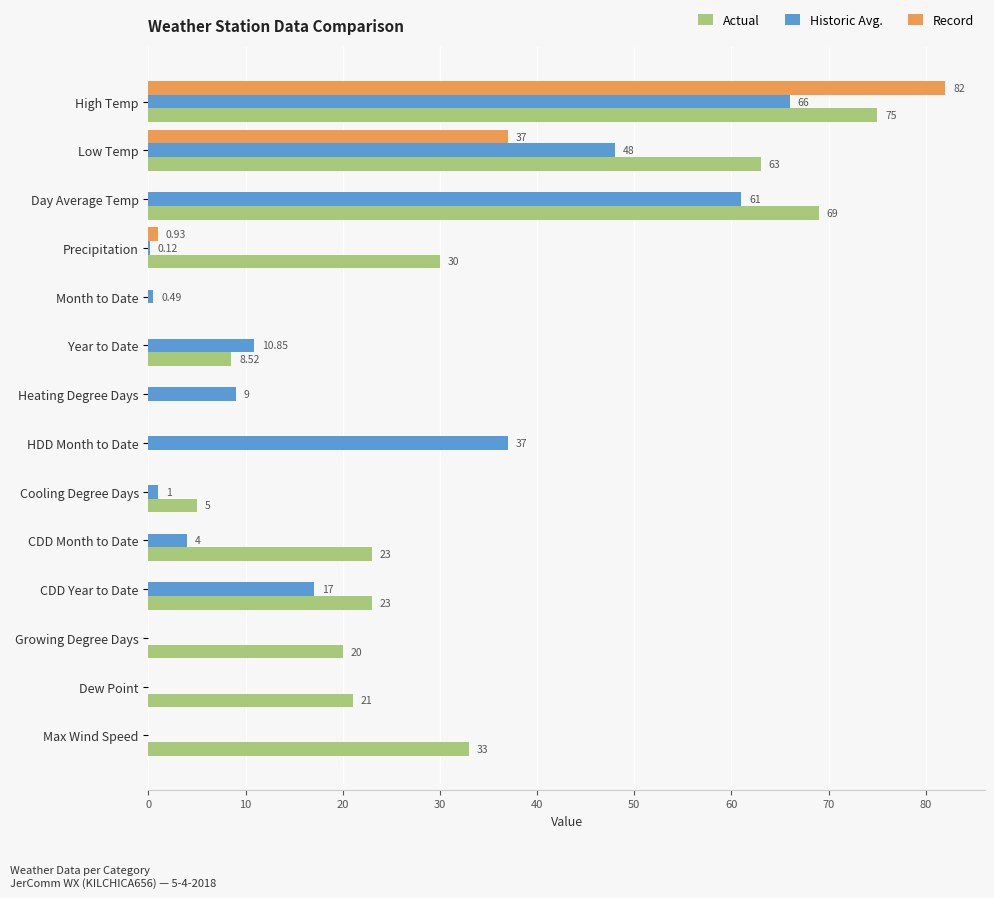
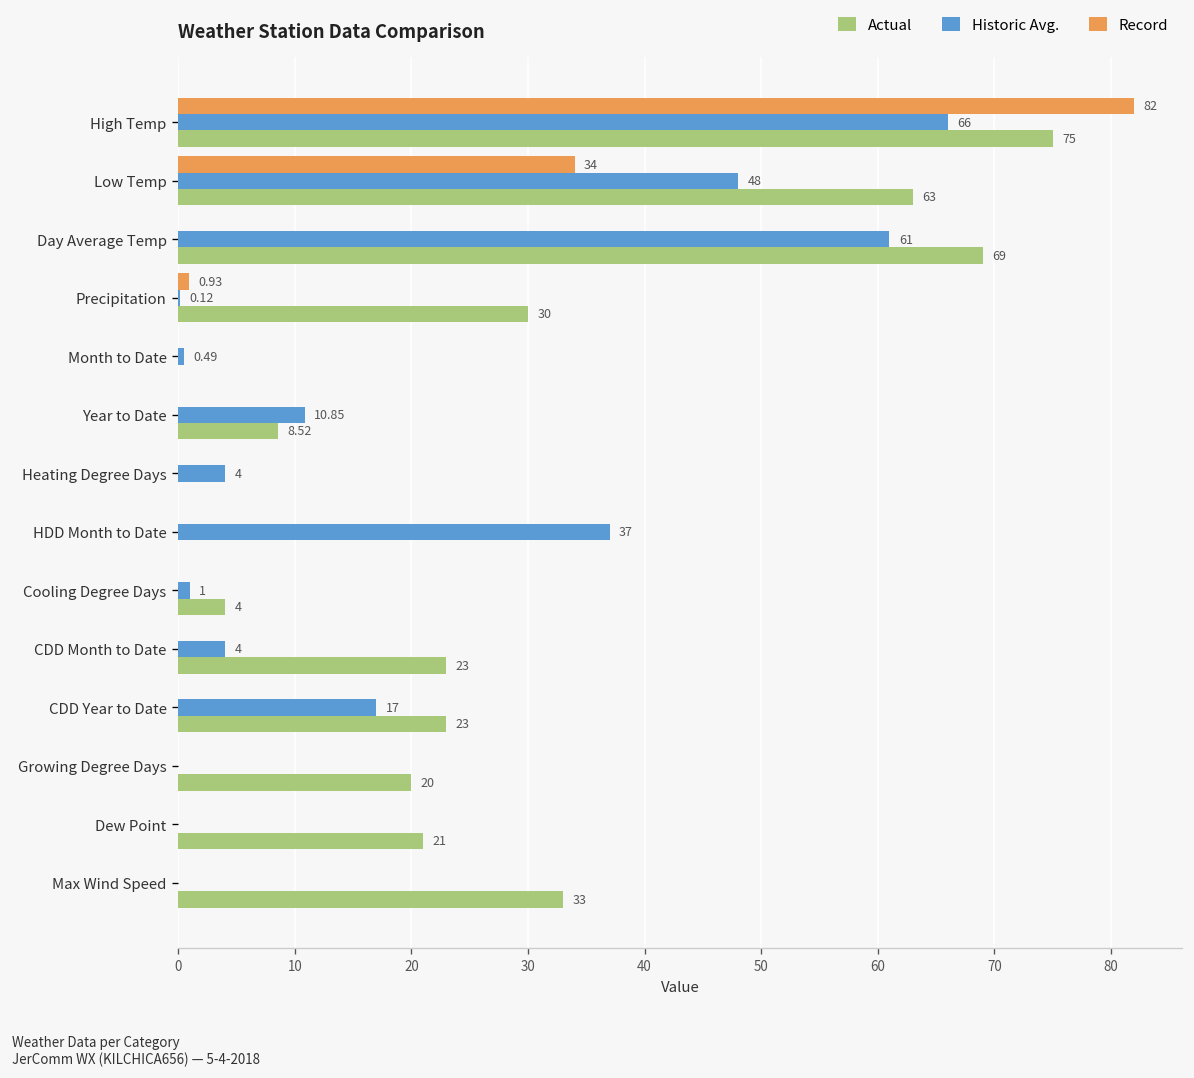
Record, Low Temp: 37 -> 34
Historic Avg., Heating Degree Days: 9 -> 4
Actual, Cooling Degree Days: 5 -> 4
